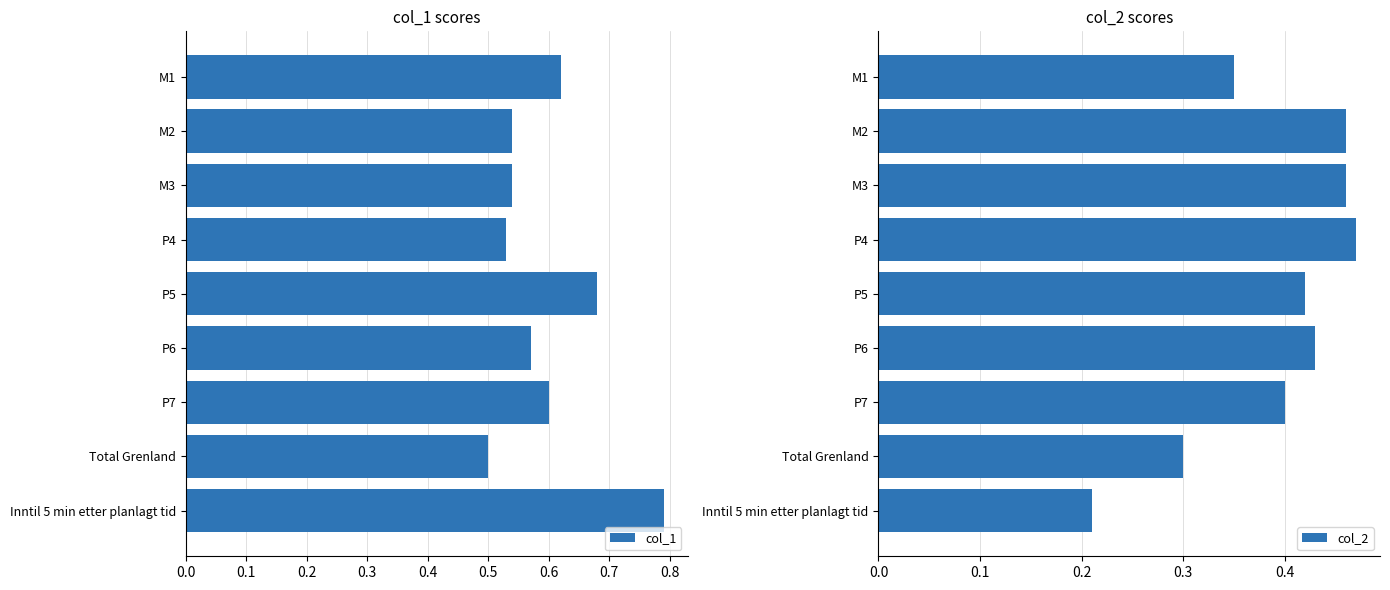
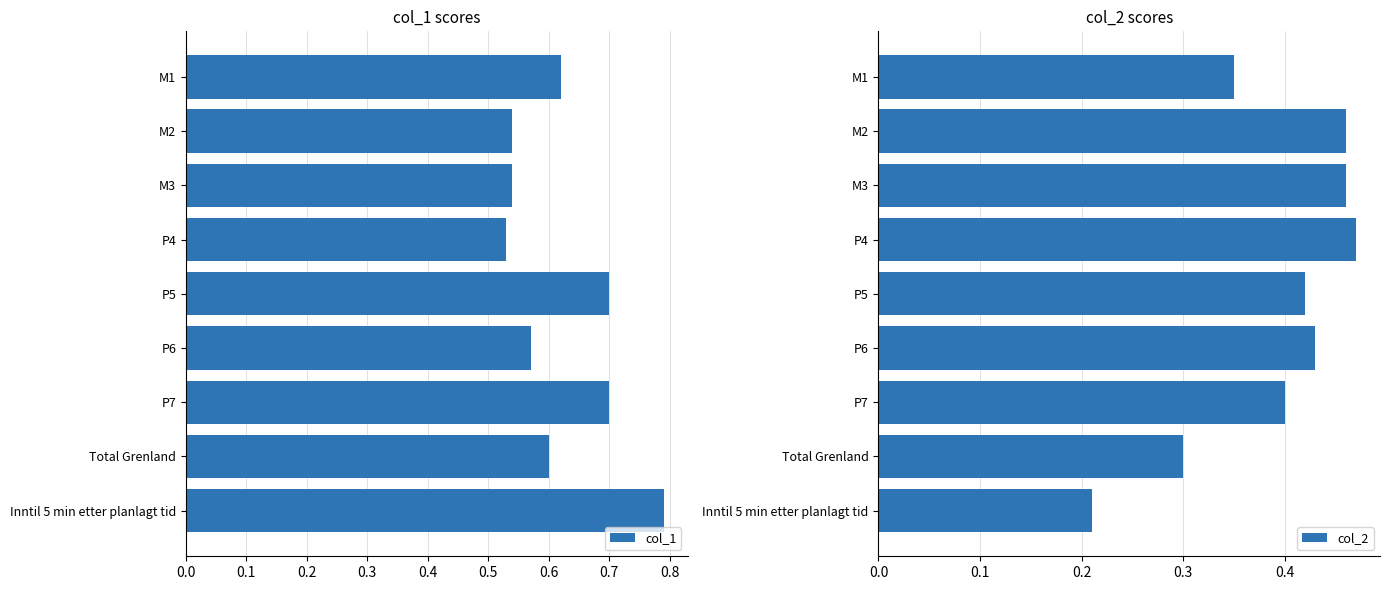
col_1 scores, P5: 0.68 -> 0.70
col_1 scores, P7: 0.6 -> 0.7
col_1 scores, Total Grenland: 0.5 -> 0.6
